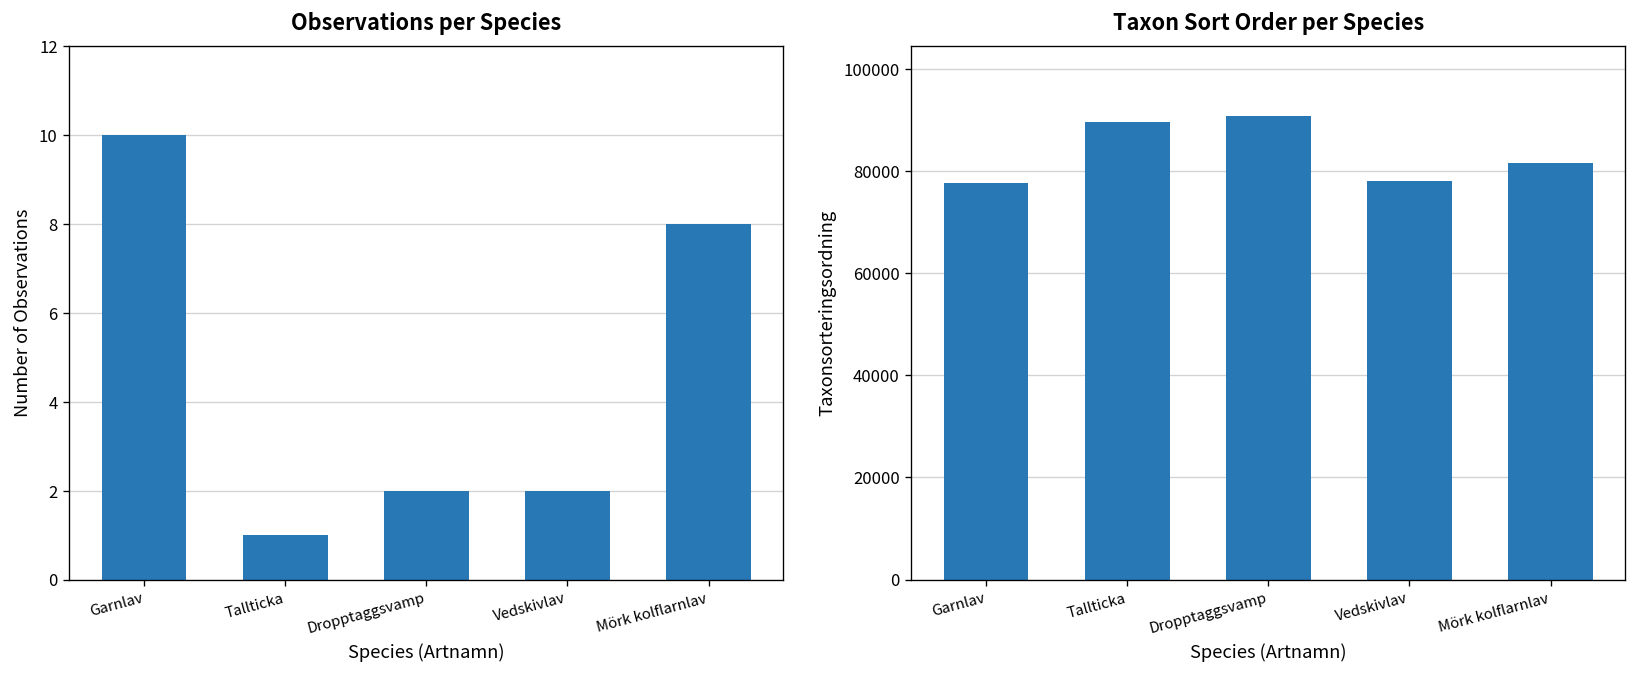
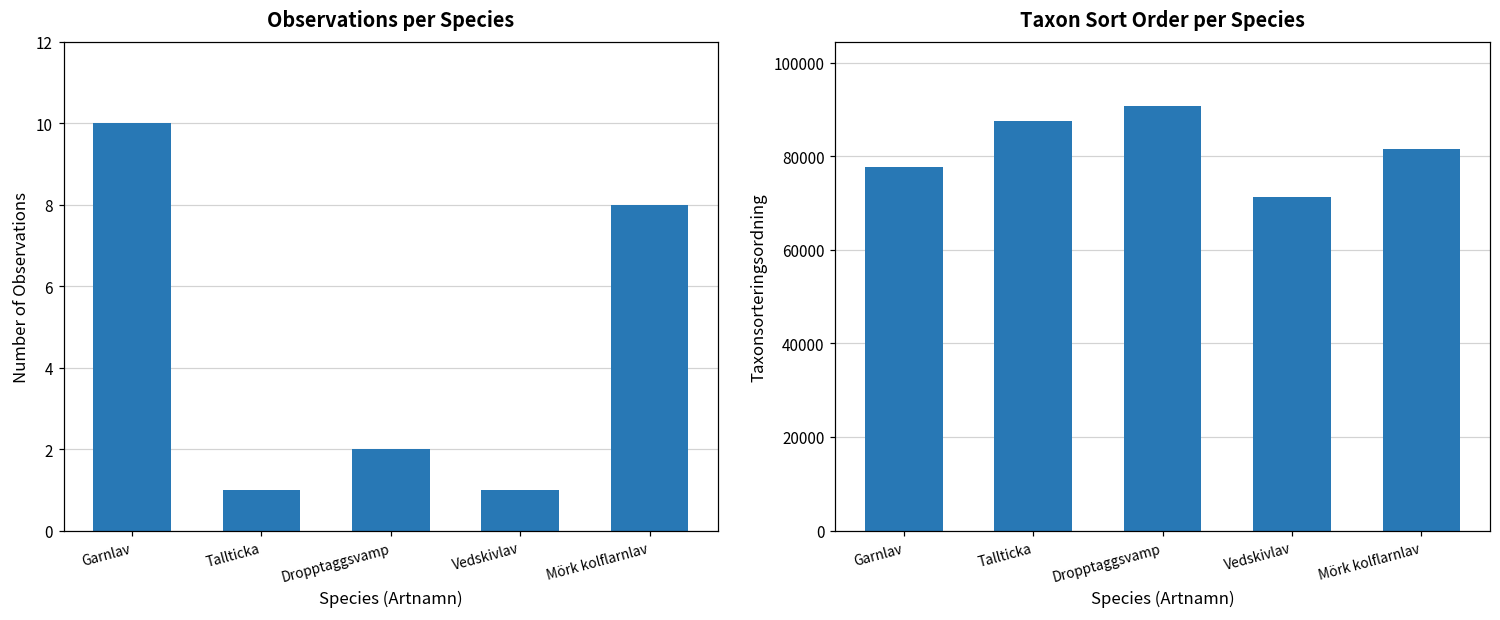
Observations per Species, Vedskivlav: 2 -> 1
Taxon Sort Order per Species, Tallticka: 90000 -> 88000
Taxon Sort Order per Species, Vedskivlav: 78000 -> 71000
